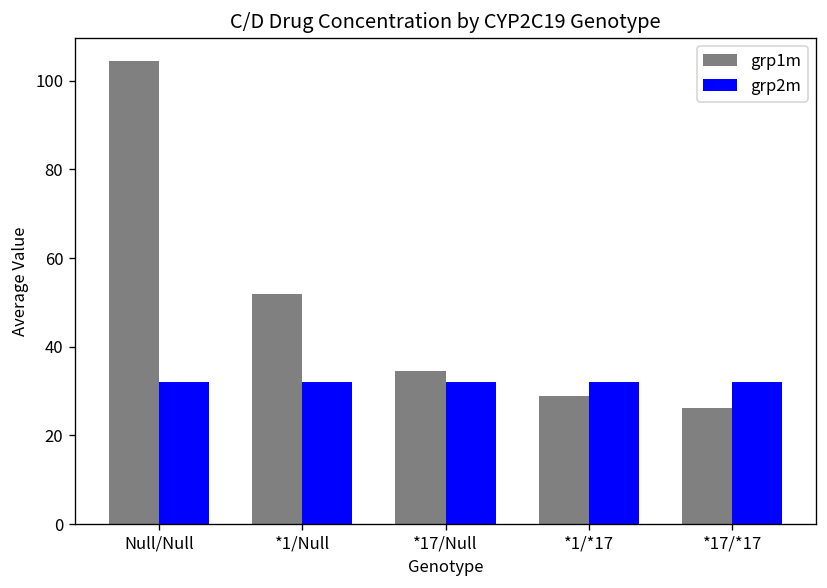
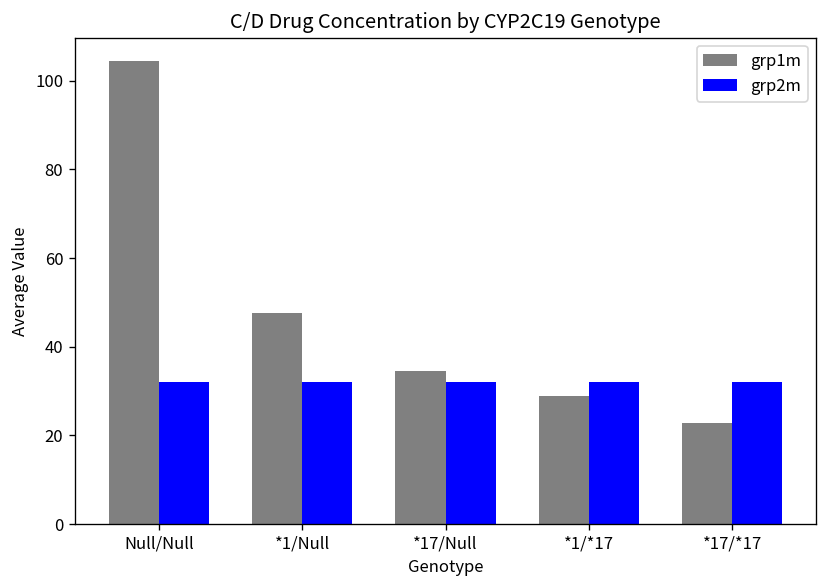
grp1m, *1/Null: 52 -> 48
grp1m, *17/*17: 26 -> 23
